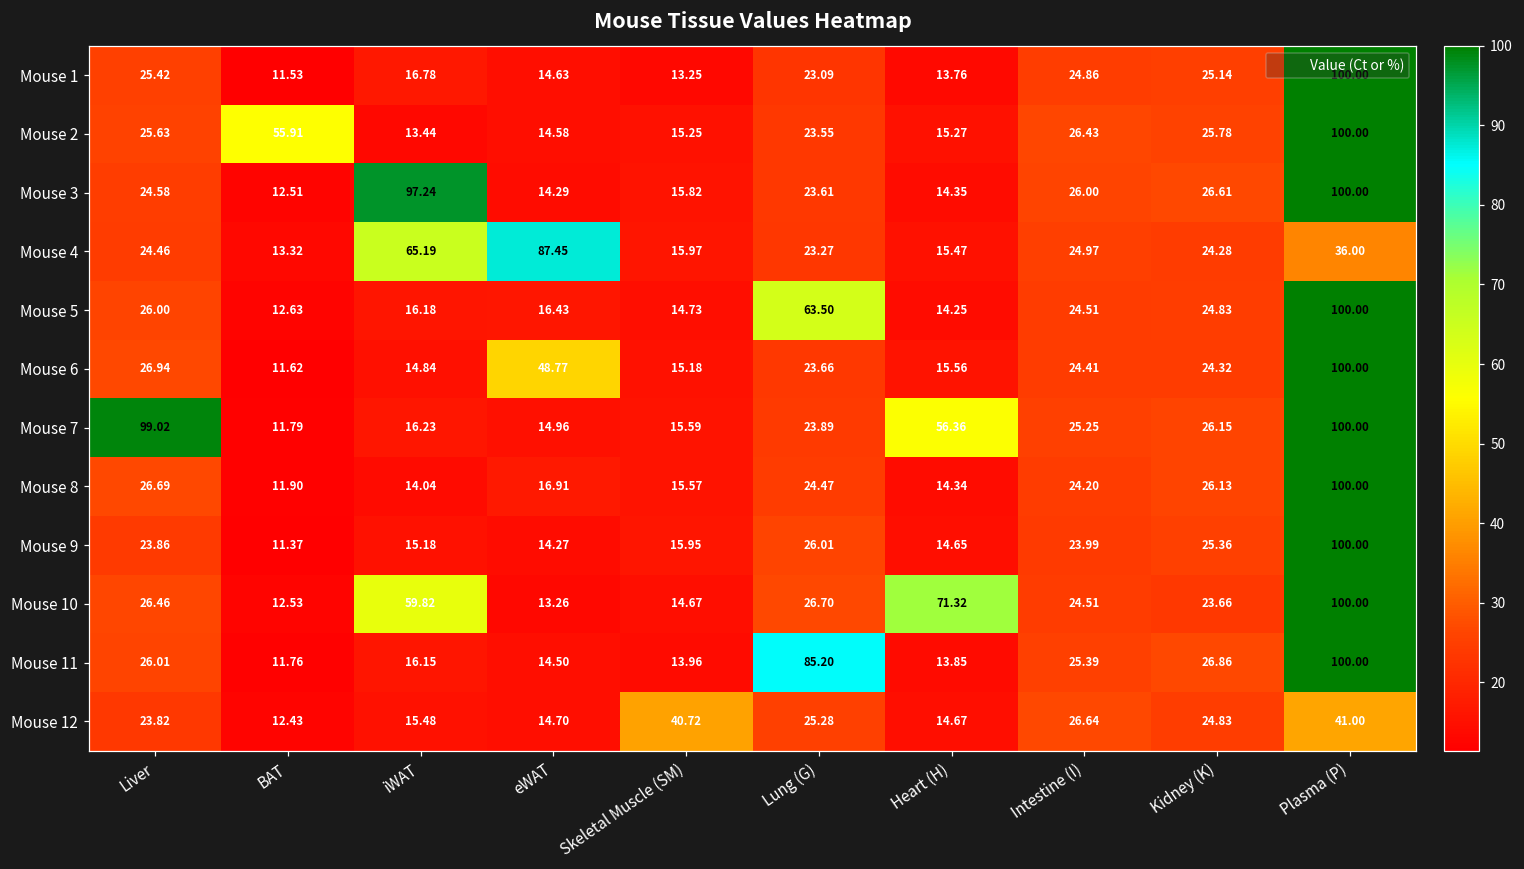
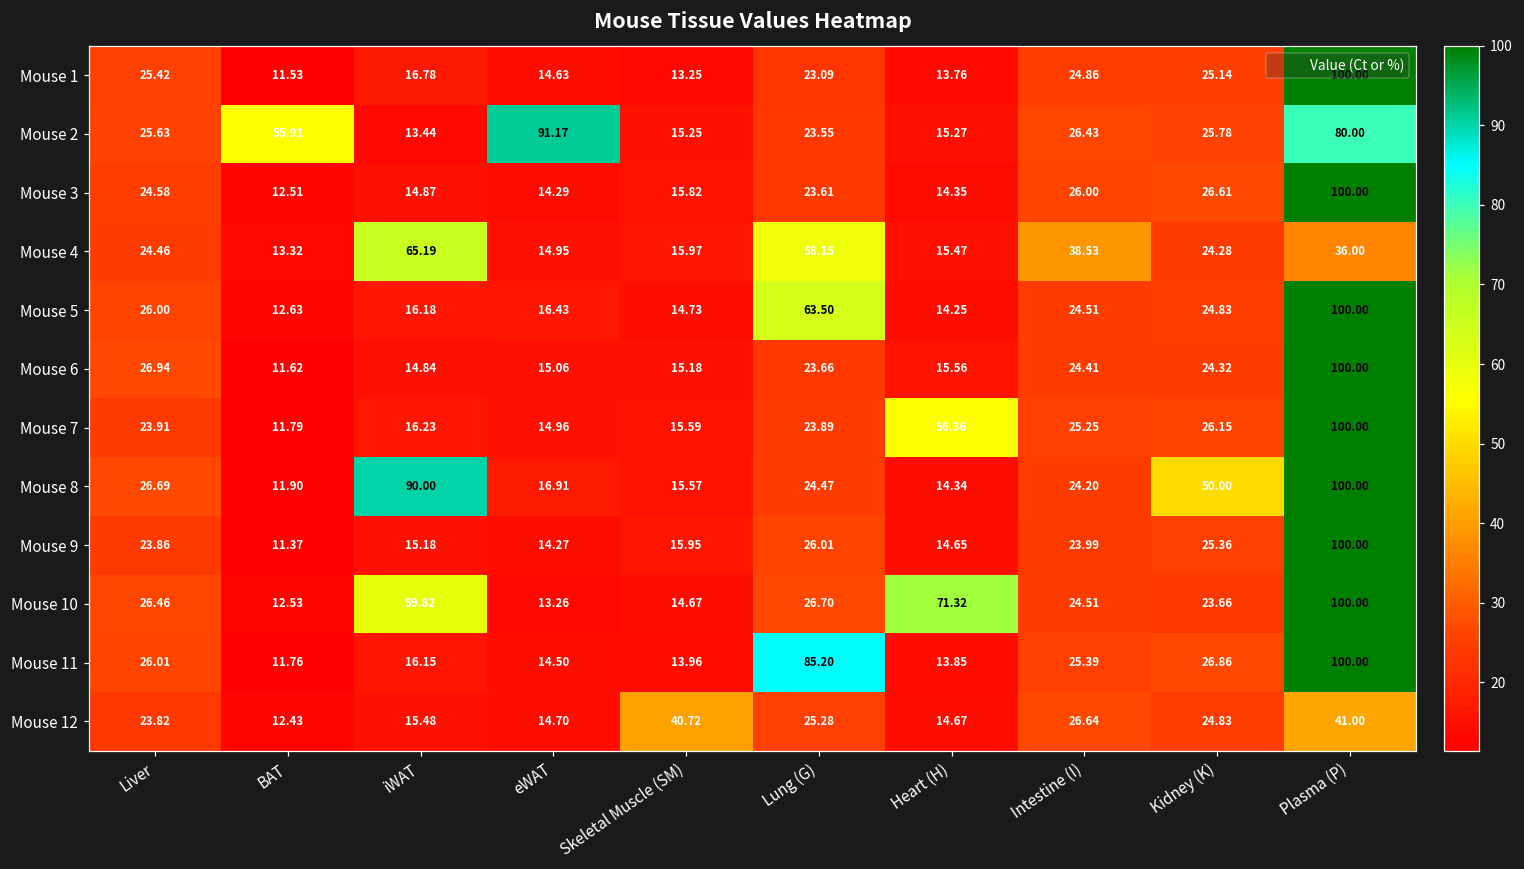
Mouse 2, eWAT: 14.58 -> 91.17
Mouse 2, Plasma (P): 100.00 -> 80.00
Mouse 3, iWAT: 97.24 -> 14.87
Mouse 4, eWAT: 87.45 -> 14.95
Mouse 4, Lung (G): 23.27 -> 58.15
Mouse 4, Intestine (I): 24.97 -> 38.53
Mouse 6, eWAT: 48.77 -> 15.06
Mouse 7, Liver: 99.02 -> 23.91
Mouse 8, iWAT: 14.04 -> 90.00
Mouse 8, Kidney (K): 26.13 -> 50.00
